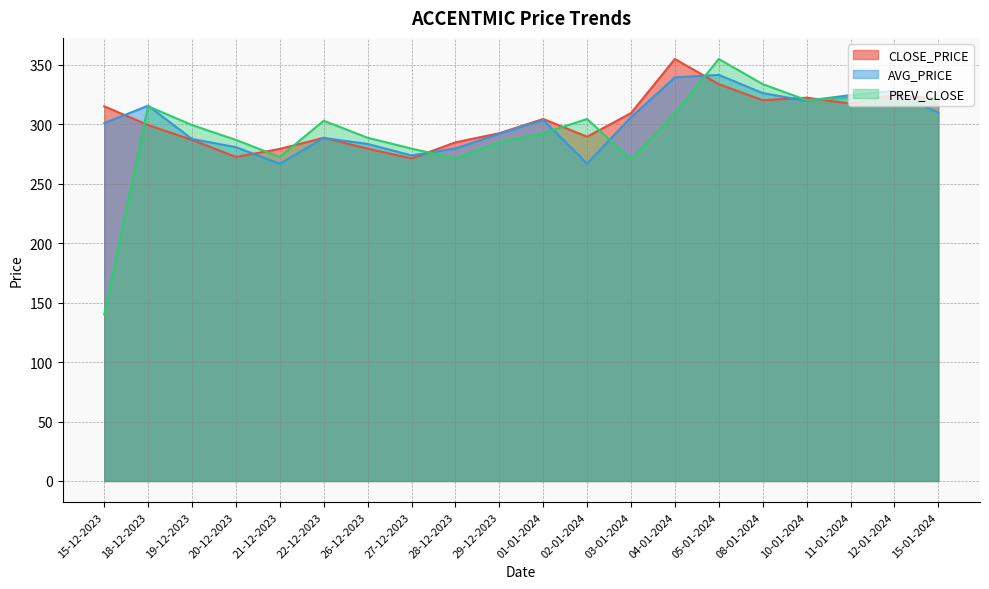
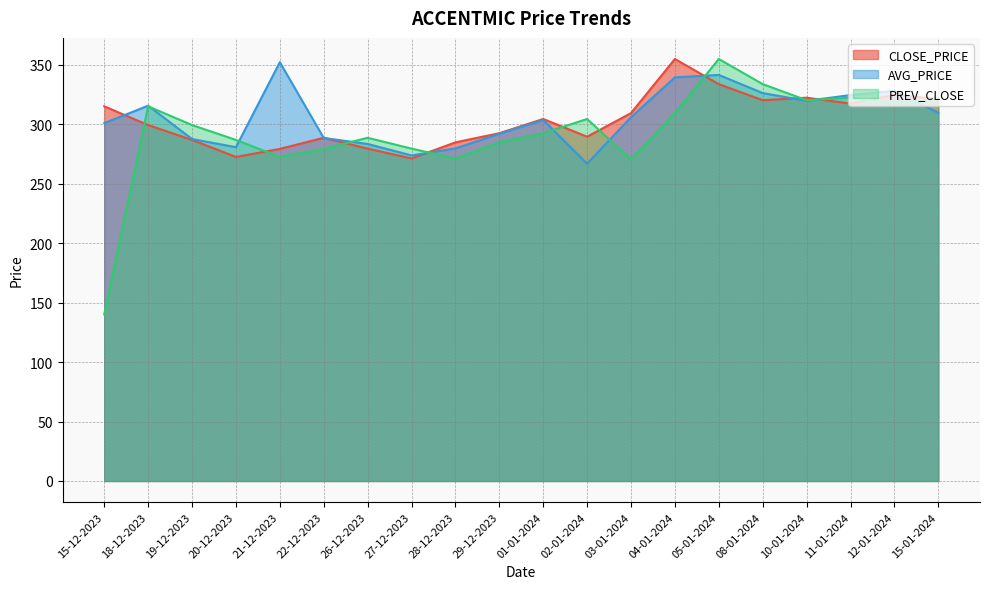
AVG_PRICE, 21-12-2023: 267 -> 352
PREV_CLOSE, 22-12-2023: 303 -> 279
